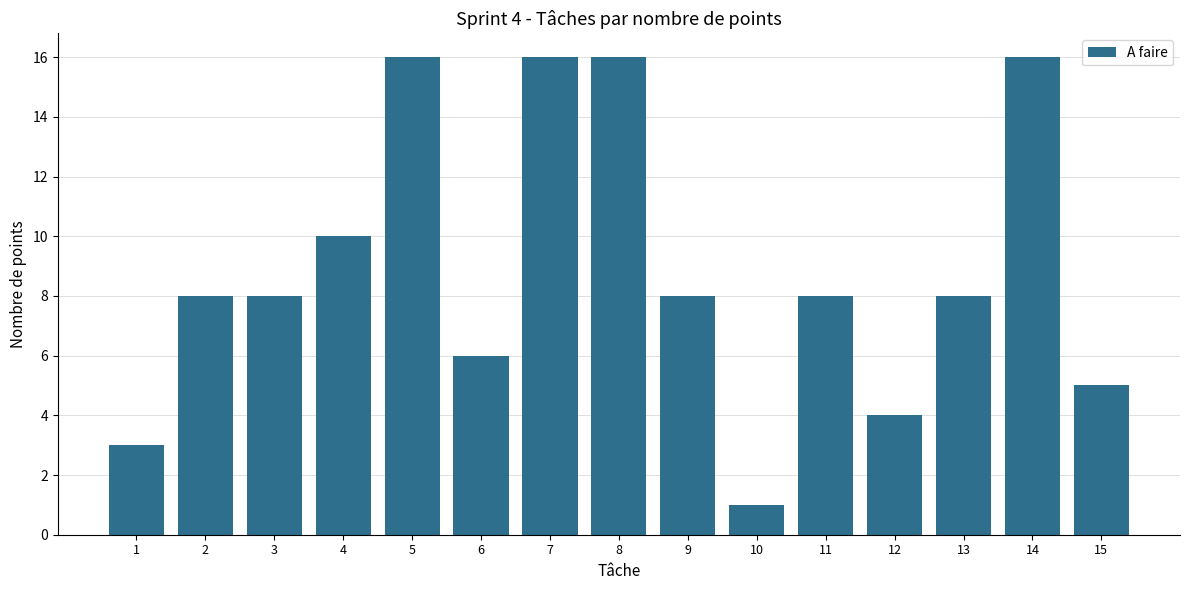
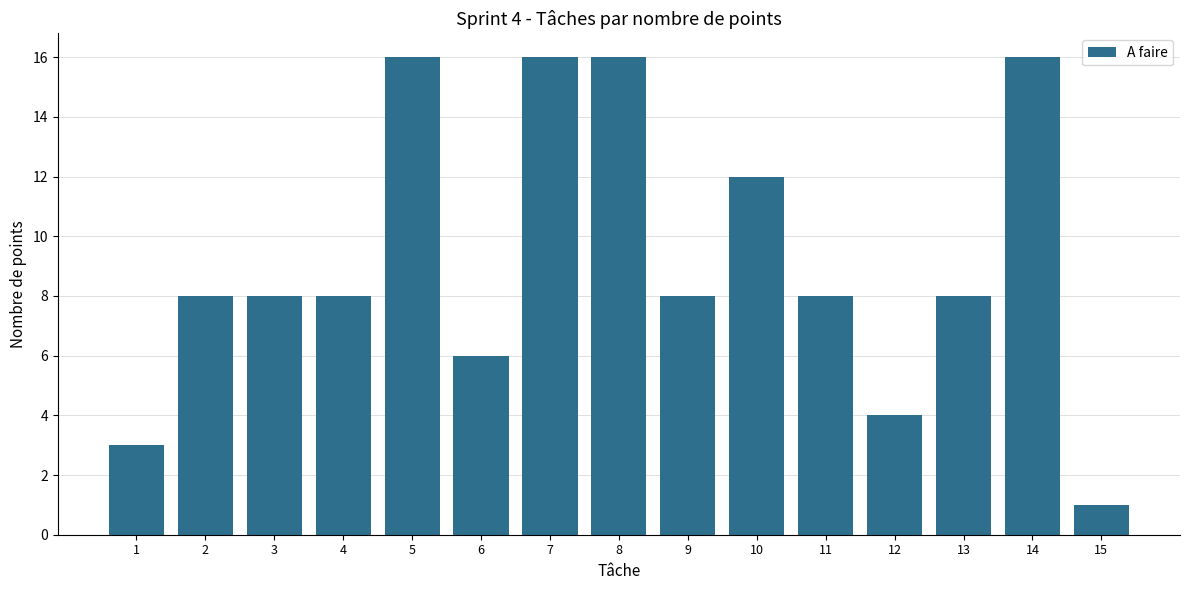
4: 10 -> 8
10: 1 -> 12
15: 5 -> 1
